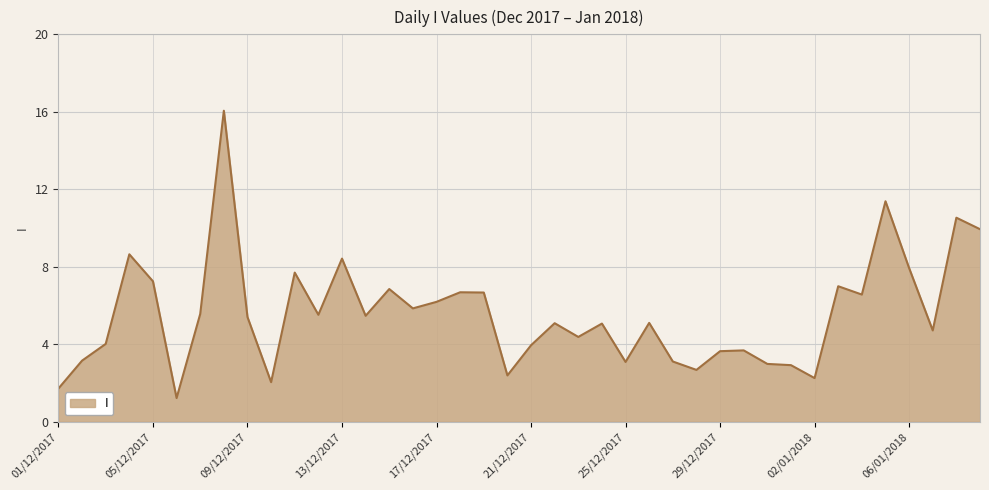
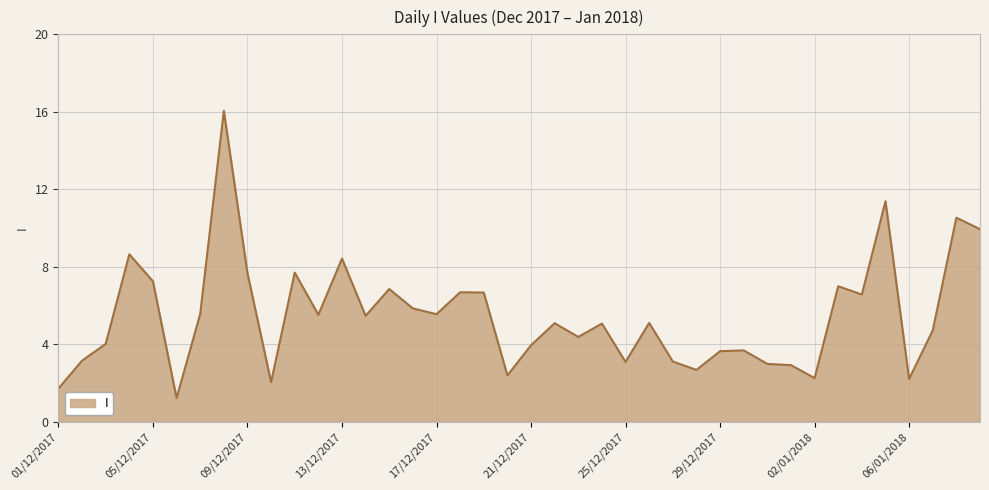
09/12/2017: 5.4 -> 7.7
17/12/2017: 6.2 -> 5.5
06/01/2018: 7.9 -> 2.2
